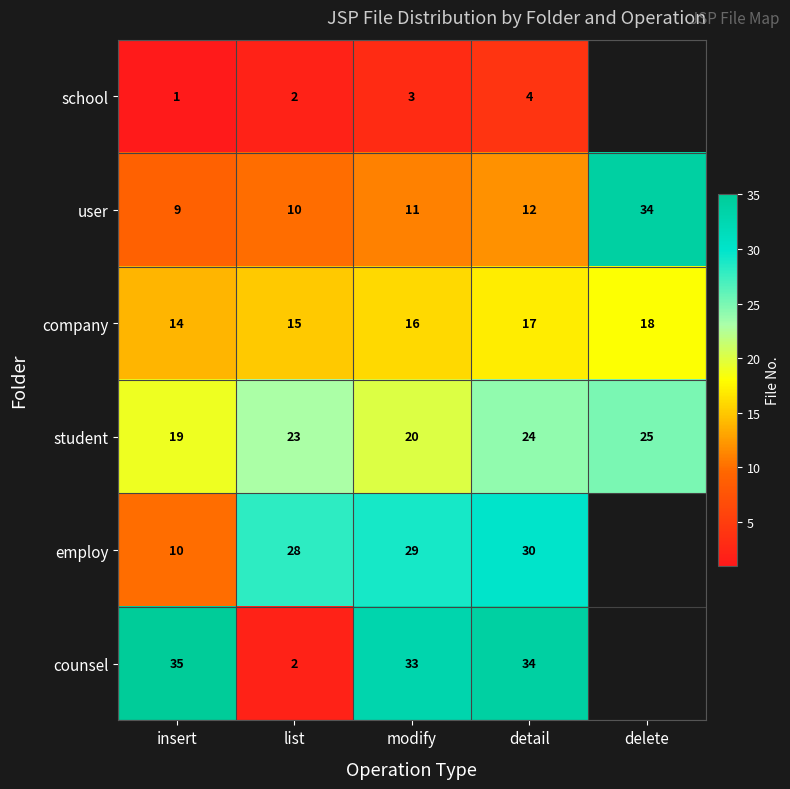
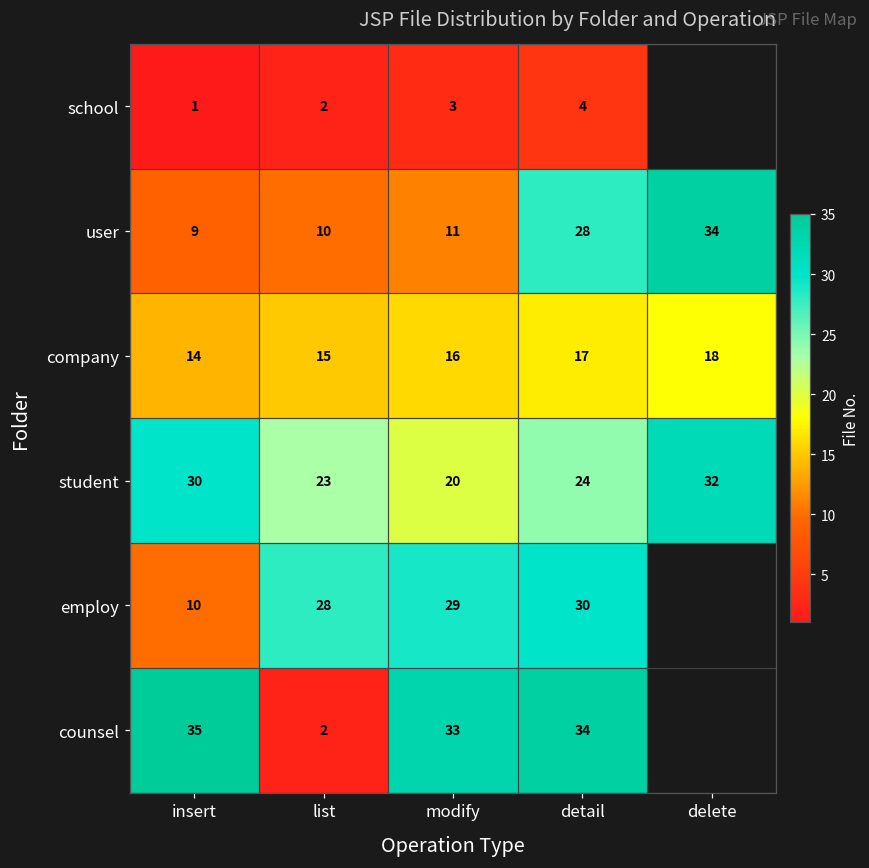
user, detail: 12 -> 28
student, insert: 19 -> 30
student, delete: 25 -> 32
